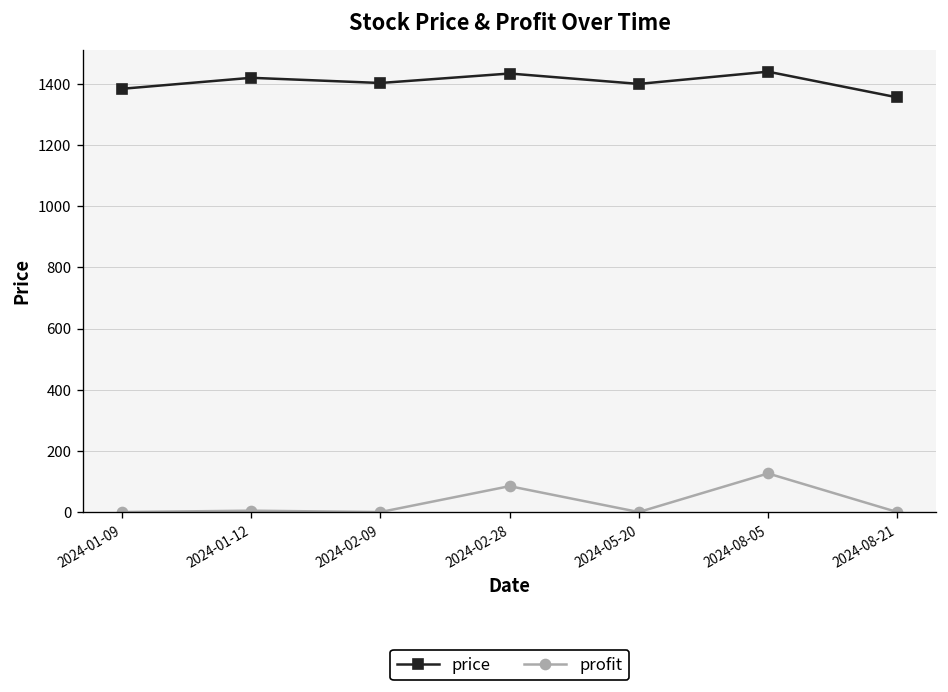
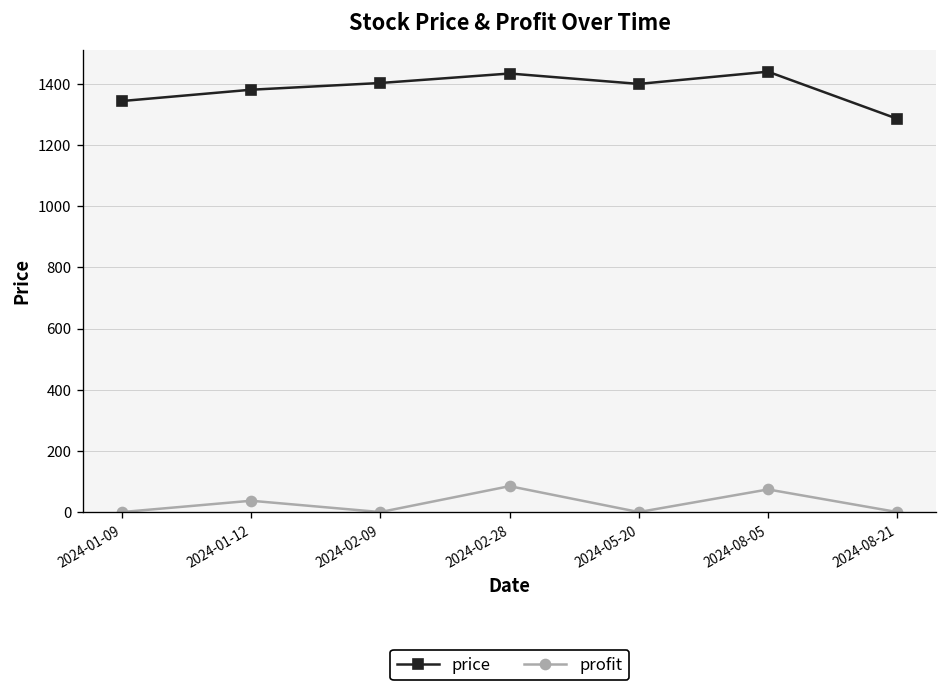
price, 2024-01-09: 1380 -> 1340
price, 2024-01-12: 1420 -> 1380
profit, 2024-01-12: 0 -> 40
profit, 2024-08-05: 130 -> 70
price, 2024-08-21: 1360 -> 1290
